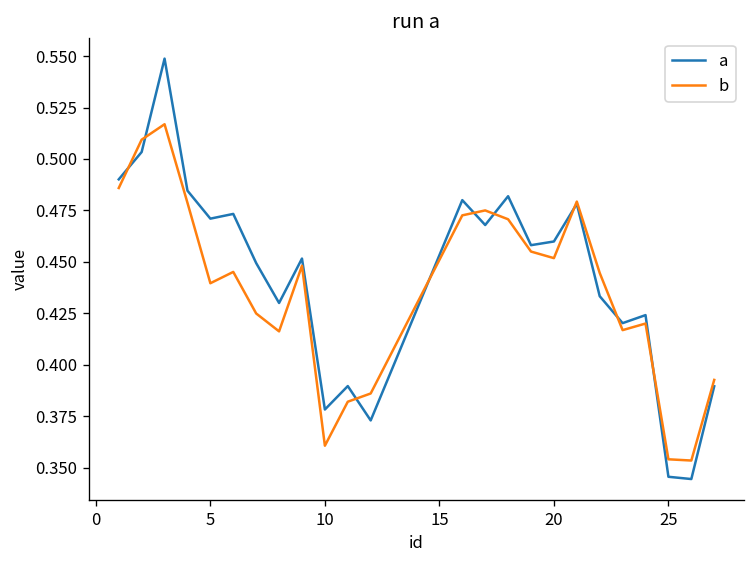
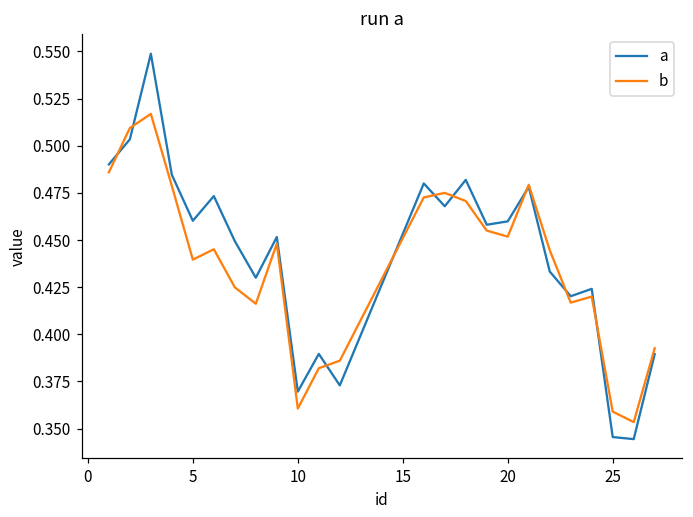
a, 5: 0.471 -> 0.460
a, 10: 0.378 -> 0.370
b, 25: 0.354 -> 0.359
